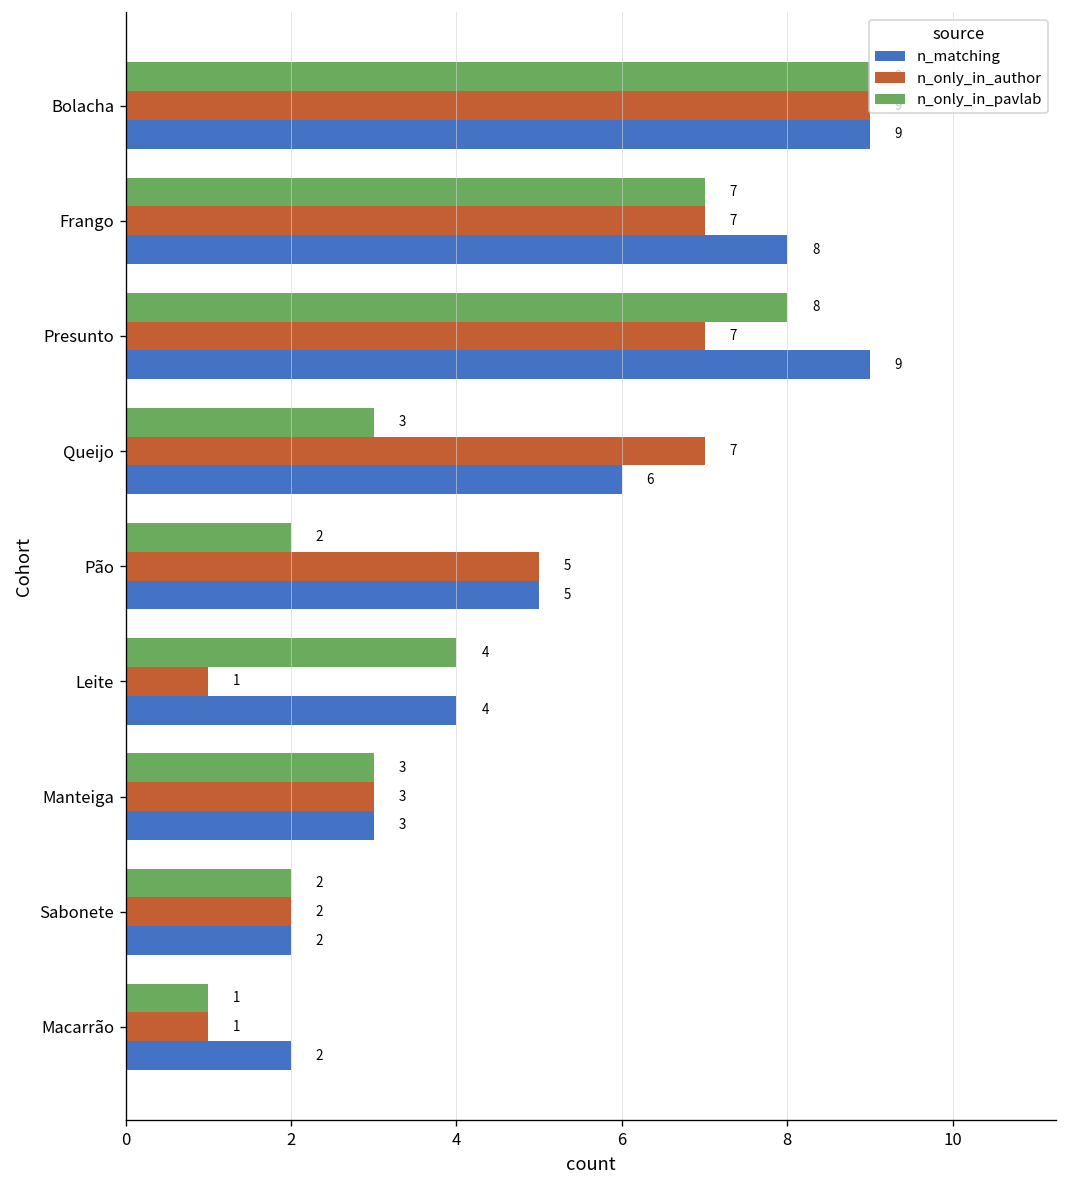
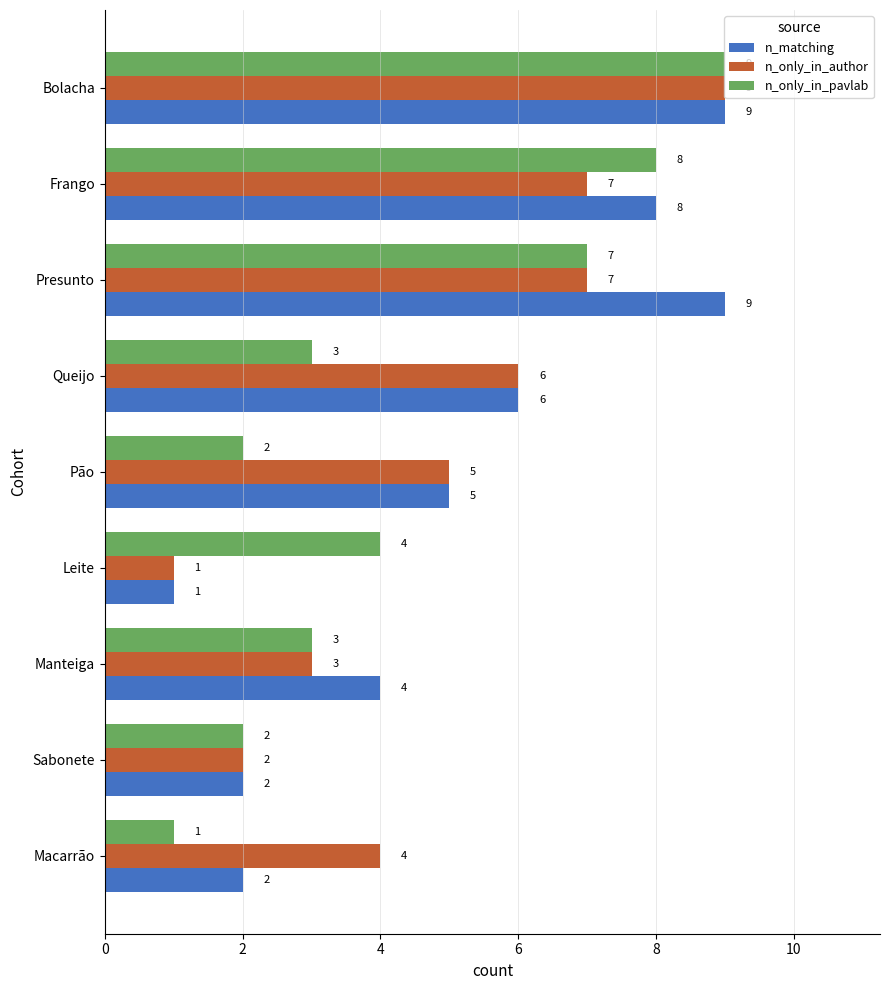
n_only_in_pavlab, Frango: 7 -> 8
n_only_in_pavlab, Presunto: 8 -> 7
n_only_in_author, Queijo: 7 -> 6
n_matching, Leite: 4 -> 1
n_matching, Manteiga: 3 -> 4
n_only_in_author, Macarrão: 1 -> 4
